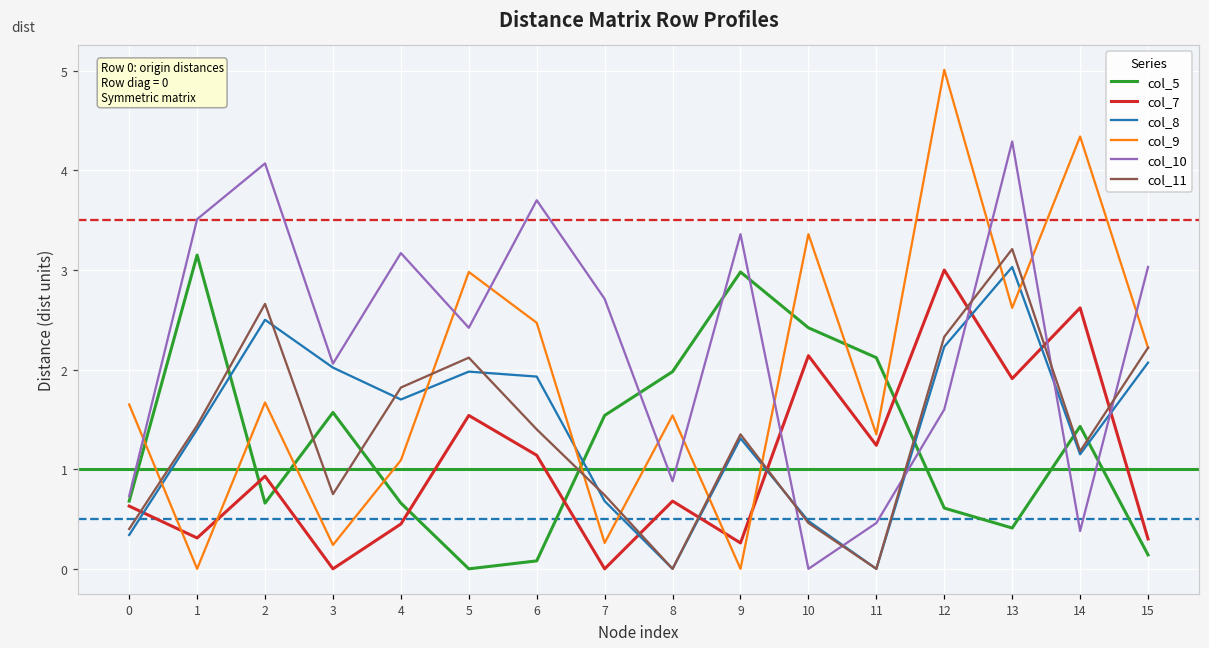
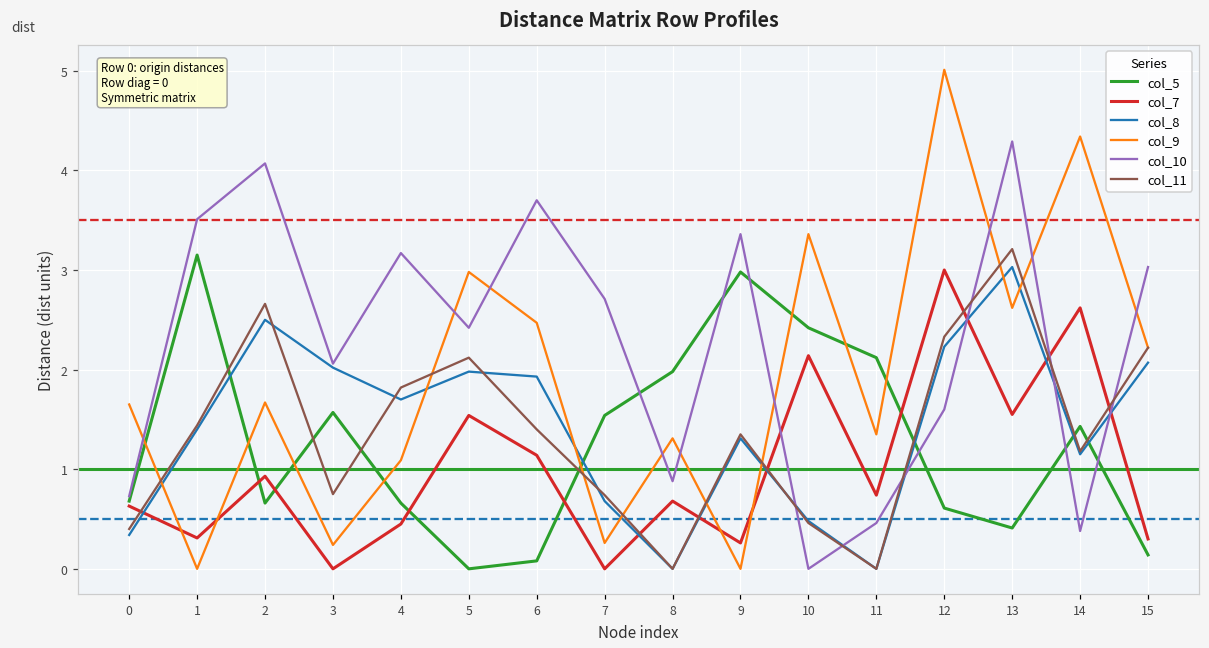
col_9, 8: 1.5 -> 1.3
col_7, 11: 1.2 -> 0.7
col_7, 13: 1.9 -> 1.6
